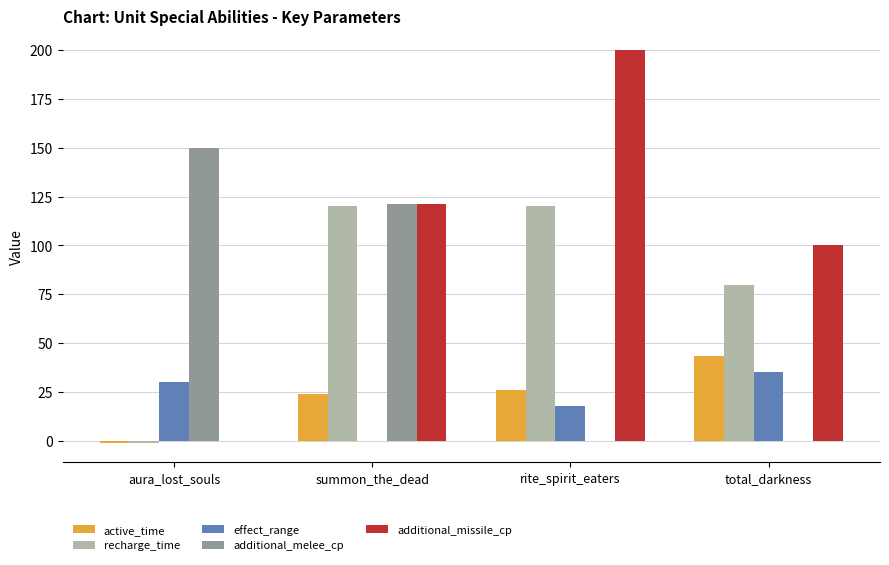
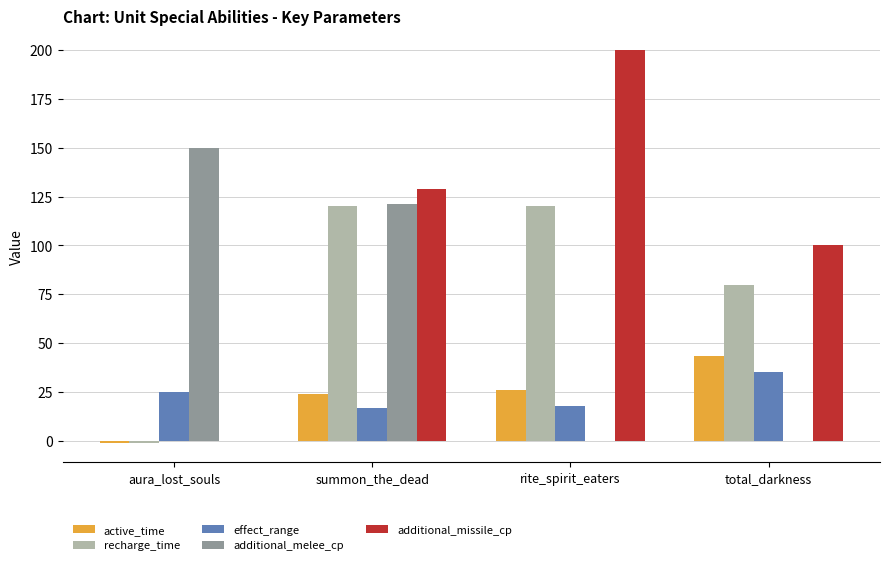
effect_range, aura_lost_souls: 30 -> 25
effect_range, summon_the_dead: 0 -> 17
additional_missile_cp, summon_the_dead: 121 -> 129
